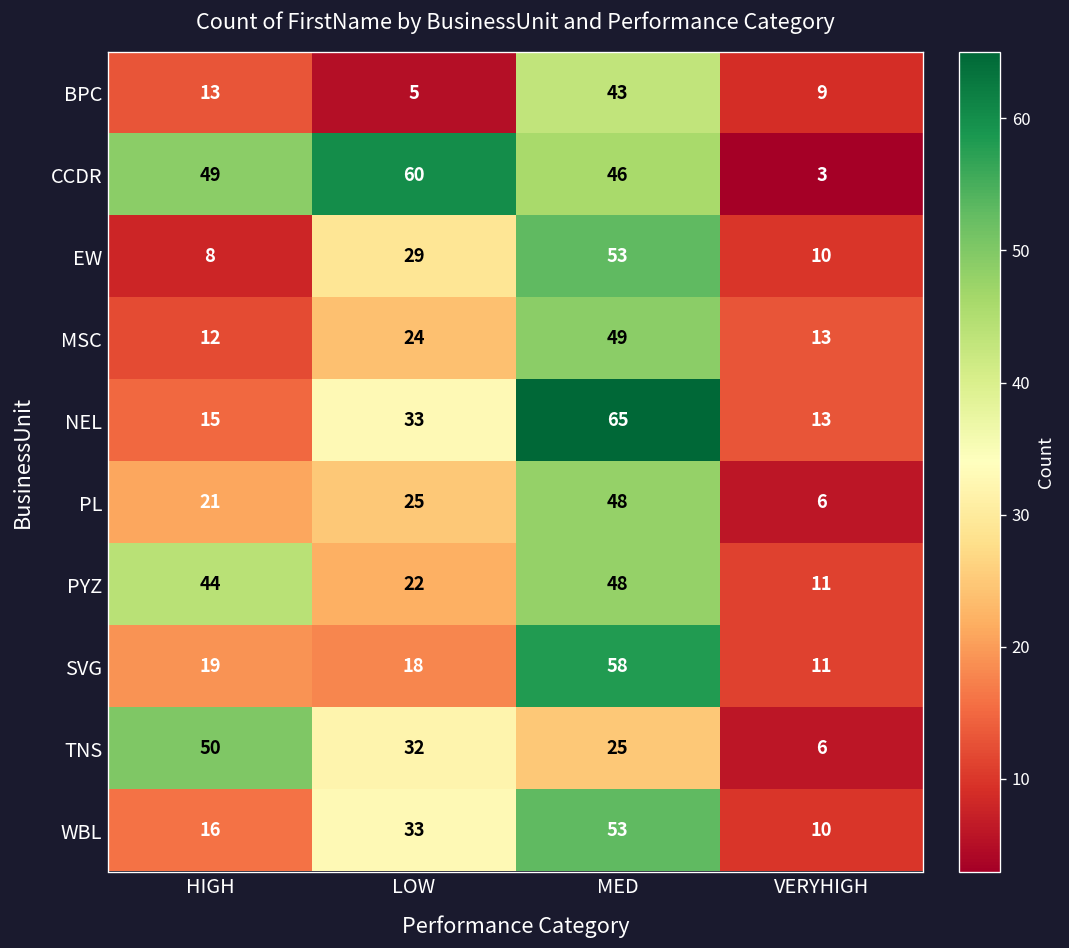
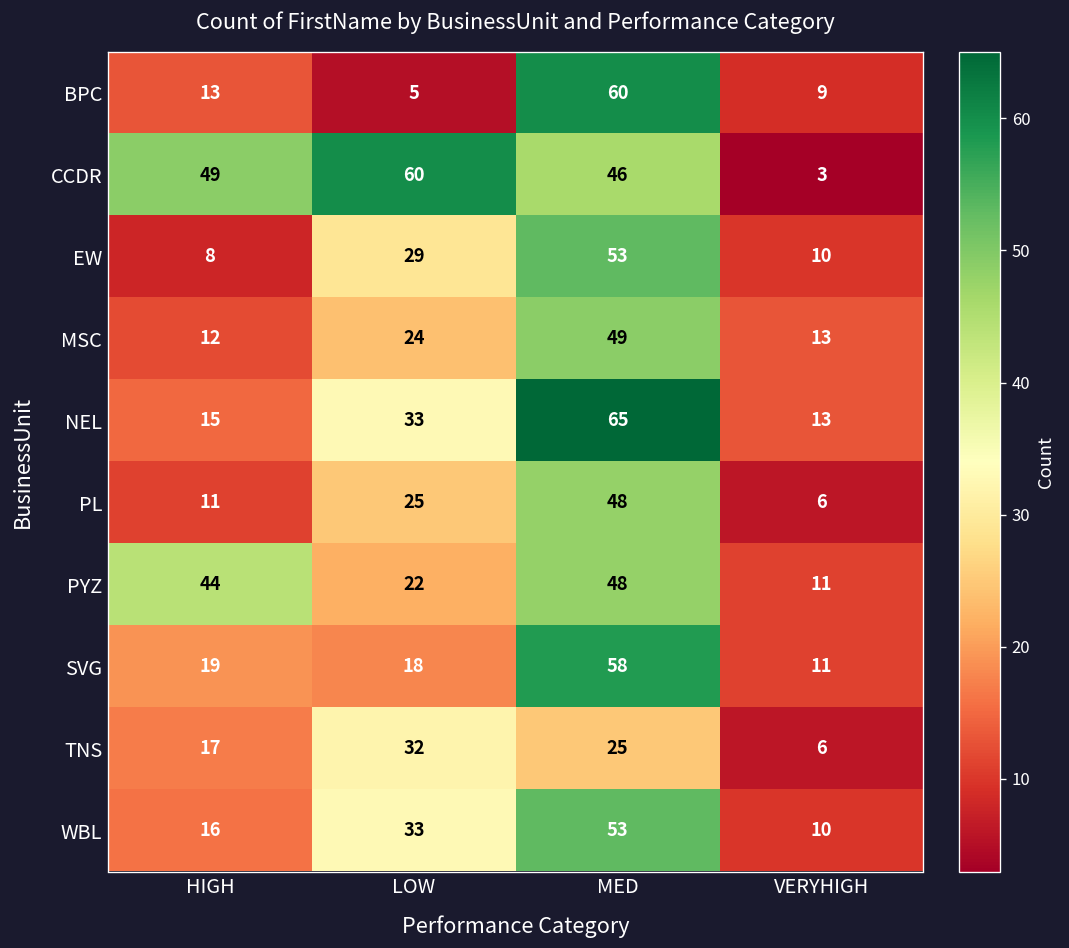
BPC, MED: 43 -> 60
PL, HIGH: 21 -> 11
TNS, HIGH: 50 -> 17
